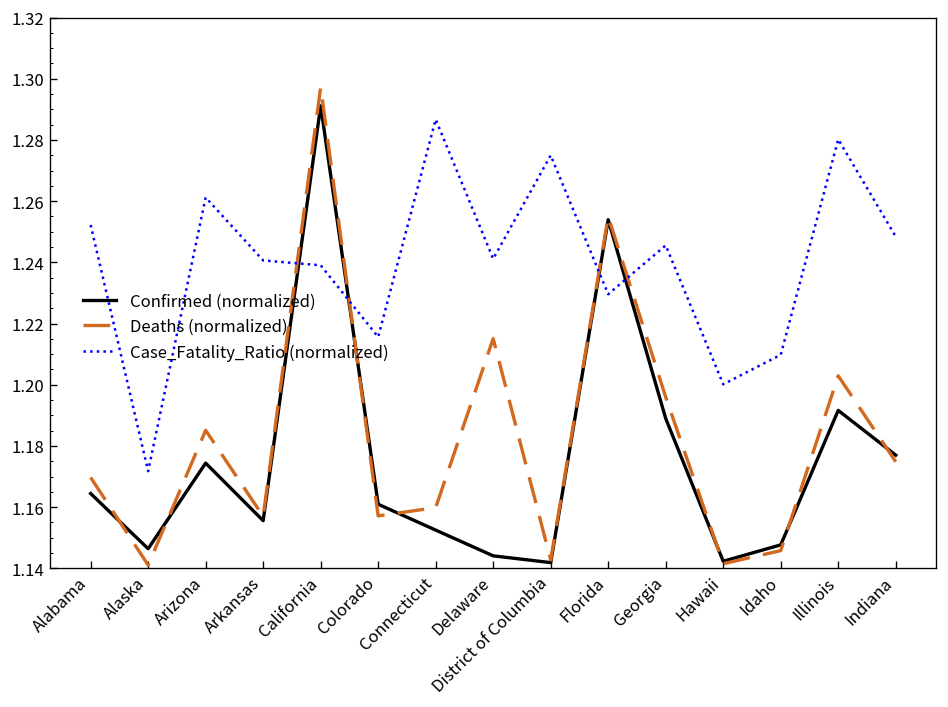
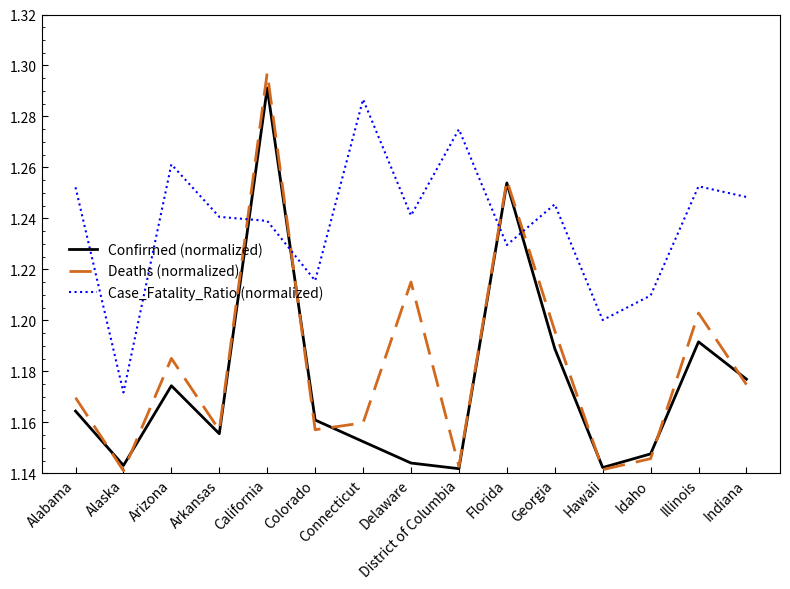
Confirmed (normalized), Alaska: 1.146 -> 1.143
Case_Fatality_Ratio (normalized), Illinois: 1.280 -> 1.253
